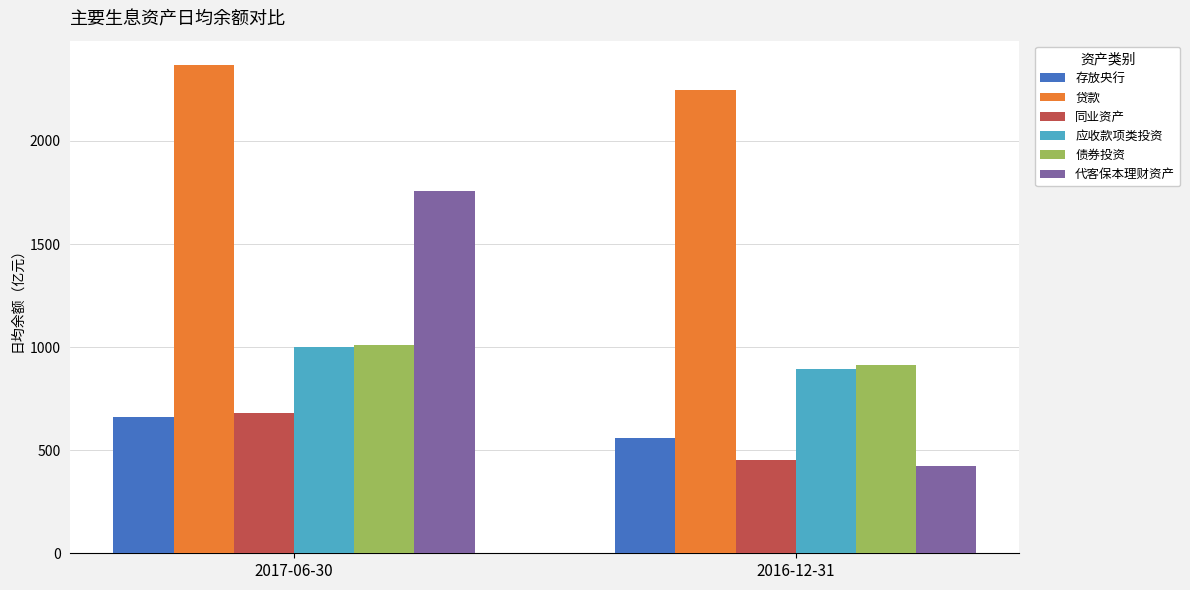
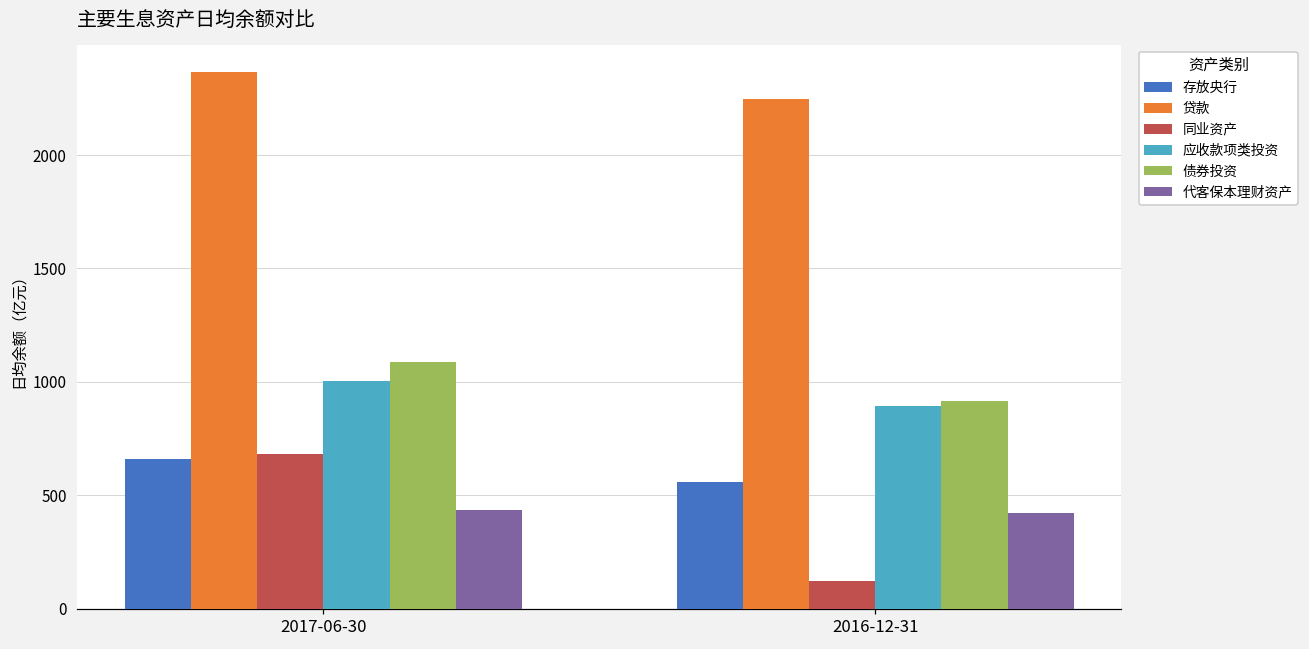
债券投资, 2017-06-30: 1010 -> 1090
代客保本理财资产, 2017-06-30: 1760 -> 440
同业资产, 2016-12-31: 450 -> 120
